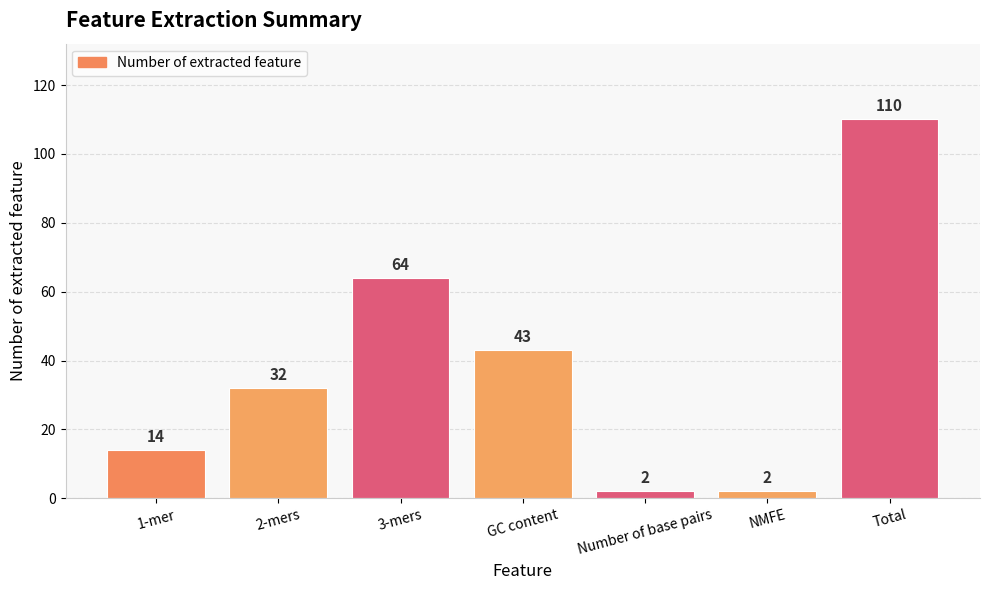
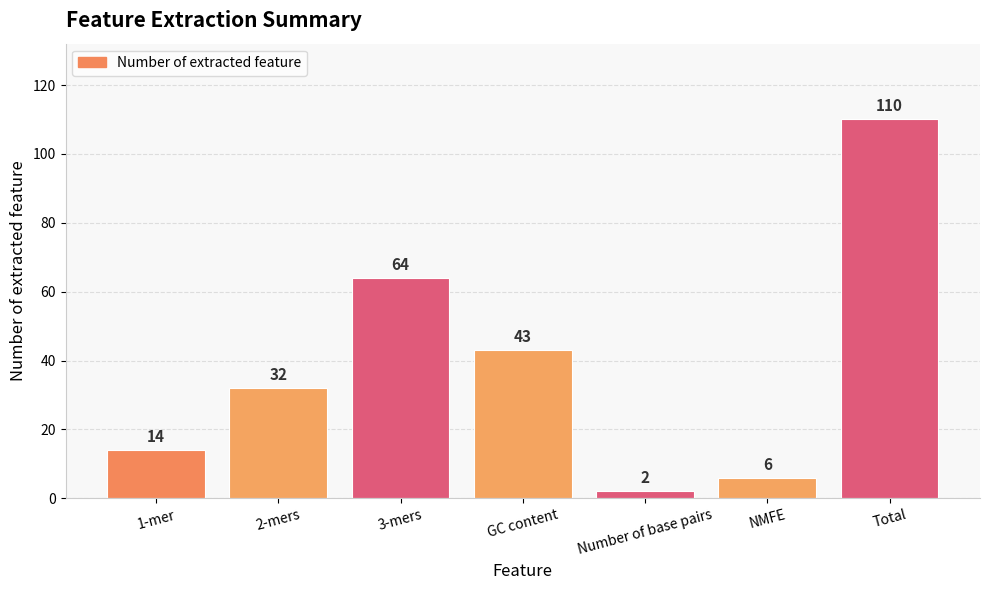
NMFE: 2 -> 6
